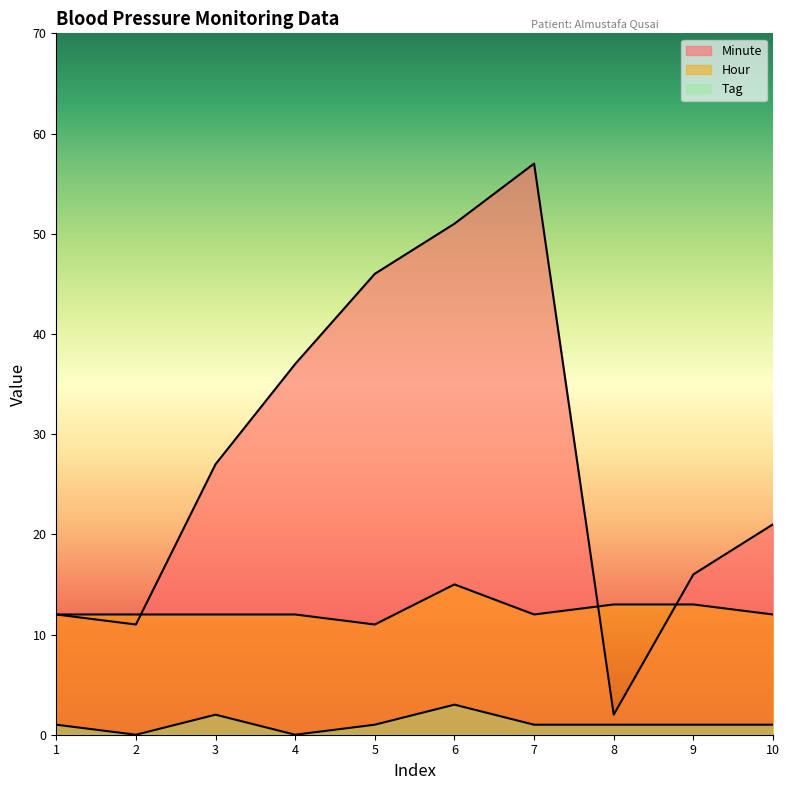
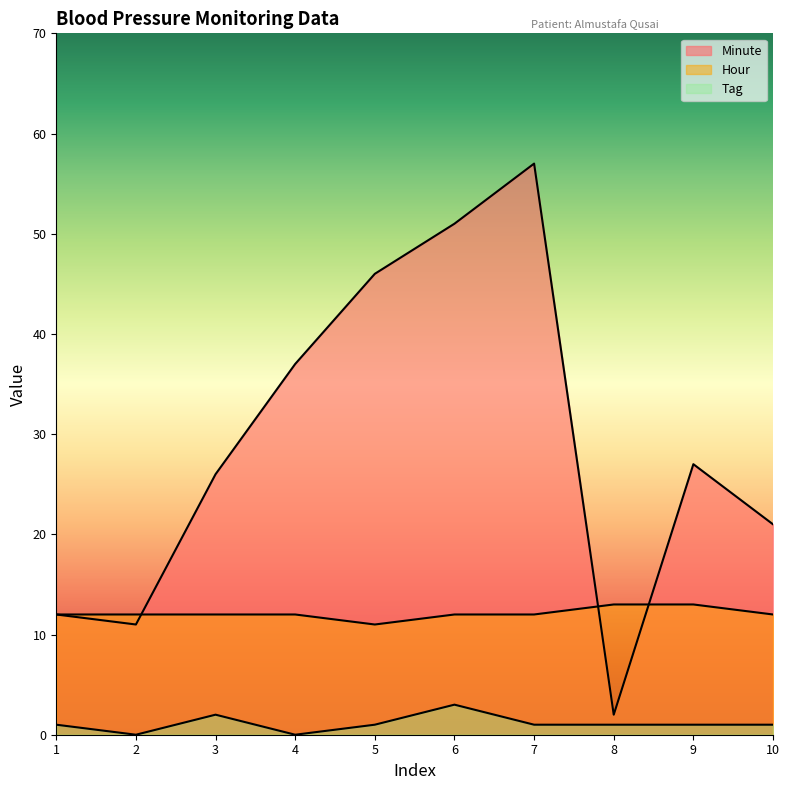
Minute, 3: 27 -> 26
Hour, 6: 15 -> 12
Minute, 9: 16 -> 27
